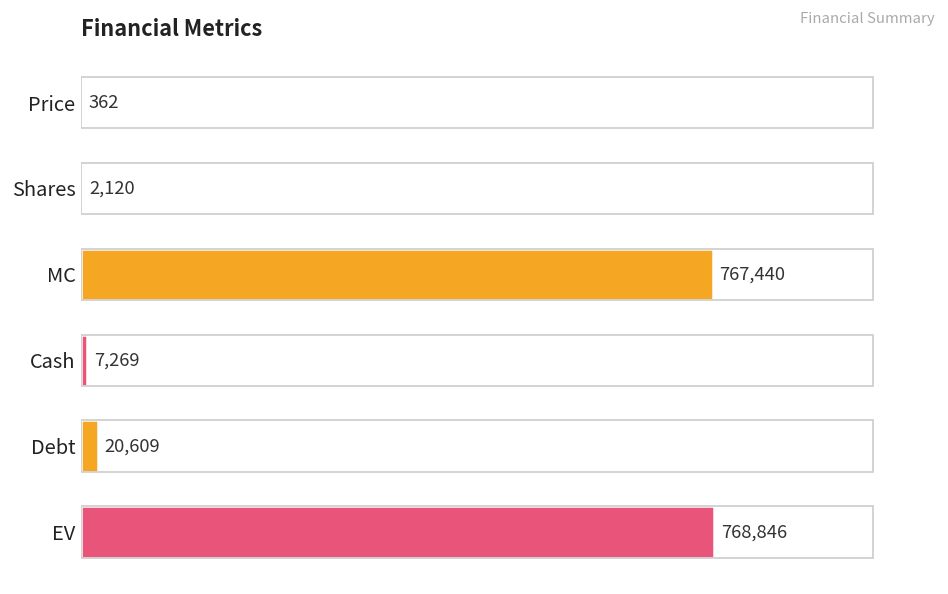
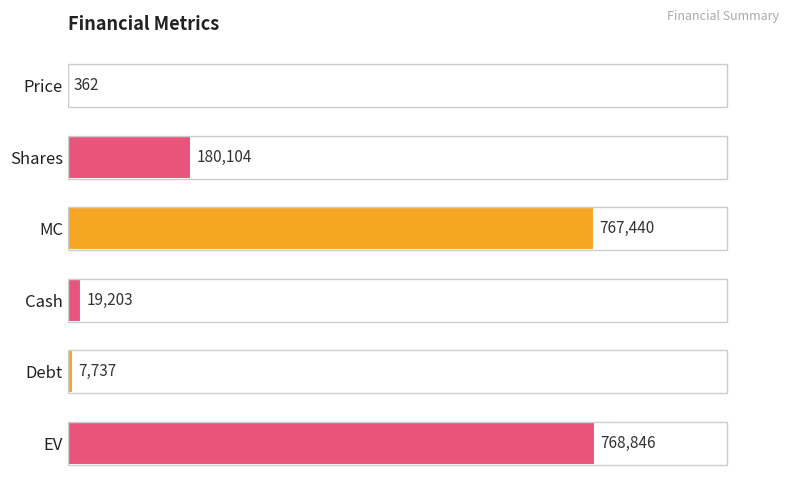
Shares: 2,120 -> 180,104
Cash: 7,269 -> 19,203
Debt: 20,609 -> 7,737
